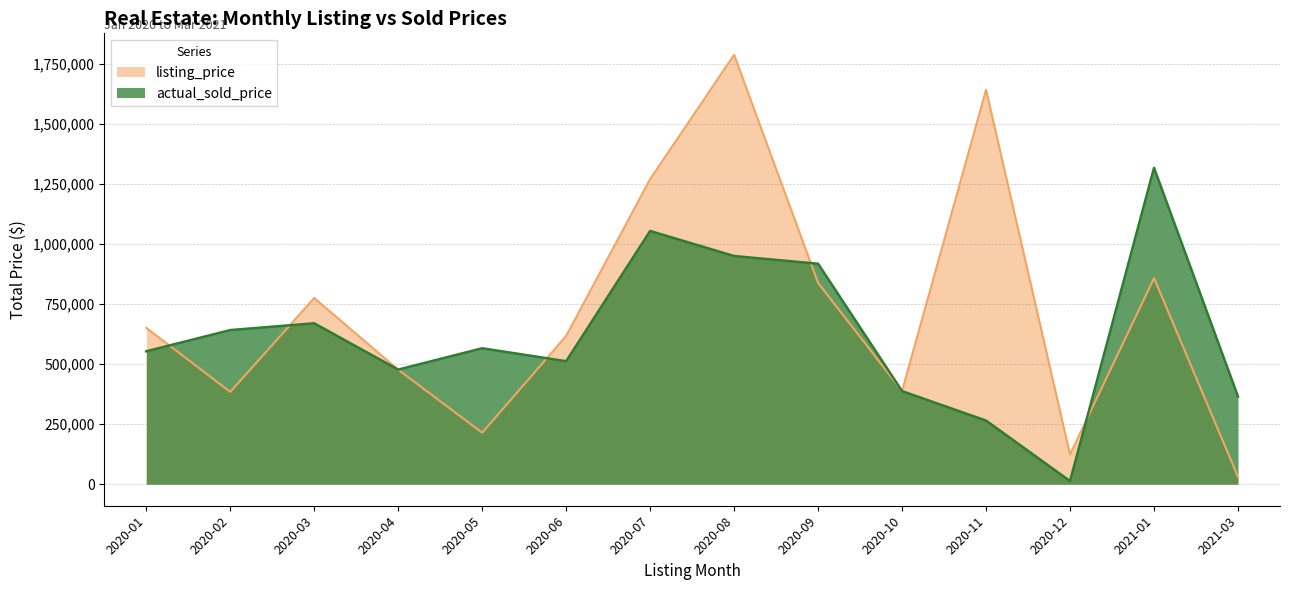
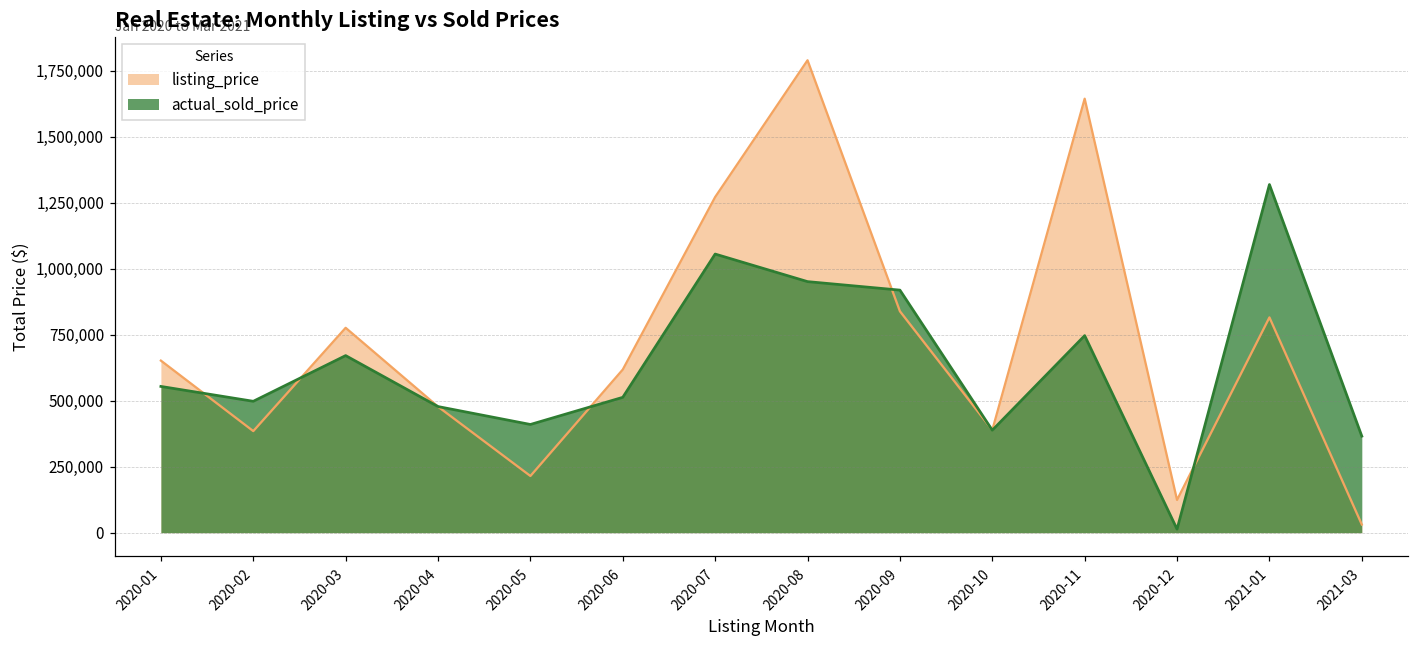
actual_sold_price, 2020-02: 640,000 -> 500,000
actual_sold_price, 2020-05: 570,000 -> 410,000
actual_sold_price, 2020-11: 270,000 -> 750,000
listing_price, 2021-01: 860,000 -> 820,000
